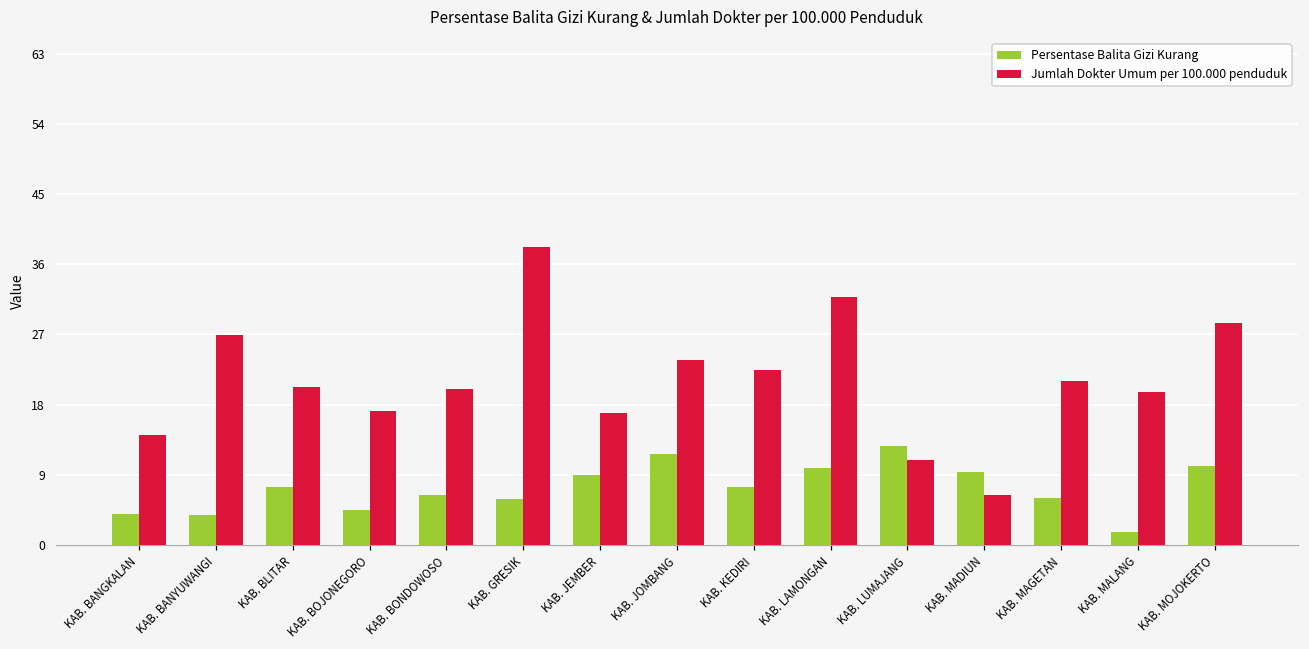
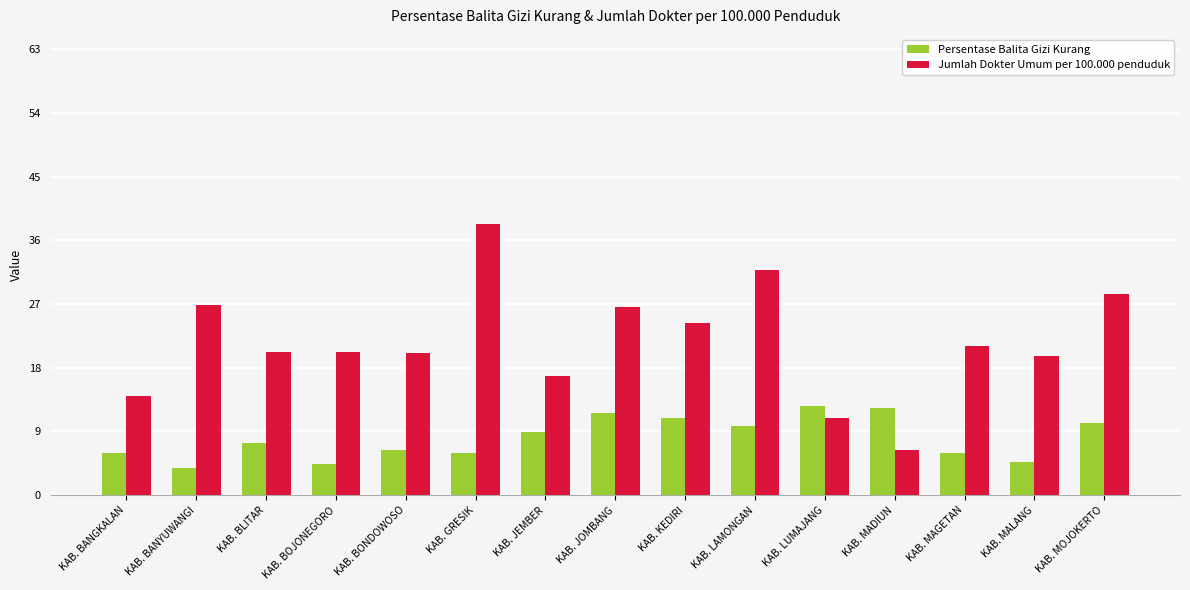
Persentase Balita Gizi Kurang, KAB. BANGKALAN: 4 -> 6
Jumlah Dokter Umum per 100.000 penduduk, KAB. BOJONEGORO: 17 -> 20
Jumlah Dokter Umum per 100.000 penduduk, KAB. JOMBANG: 24 -> 27
Persentase Balita Gizi Kurang, KAB. KEDIRI: 7 -> 11
Jumlah Dokter Umum per 100.000 penduduk, KAB. KEDIRI: 22 -> 24
Persentase Balita Gizi Kurang, KAB. MADIUN: 9 -> 12
Persentase Balita Gizi Kurang, KAB. MALANG: 2 -> 5
